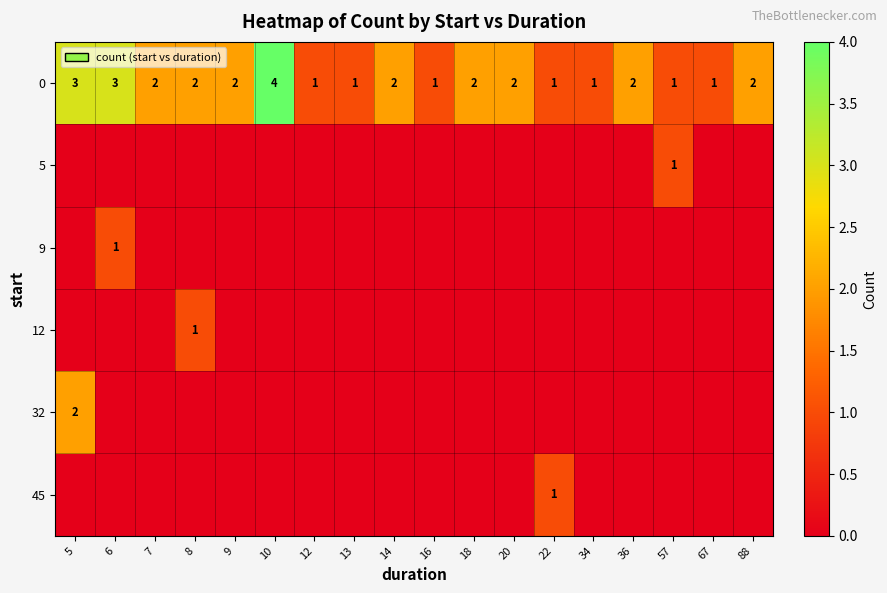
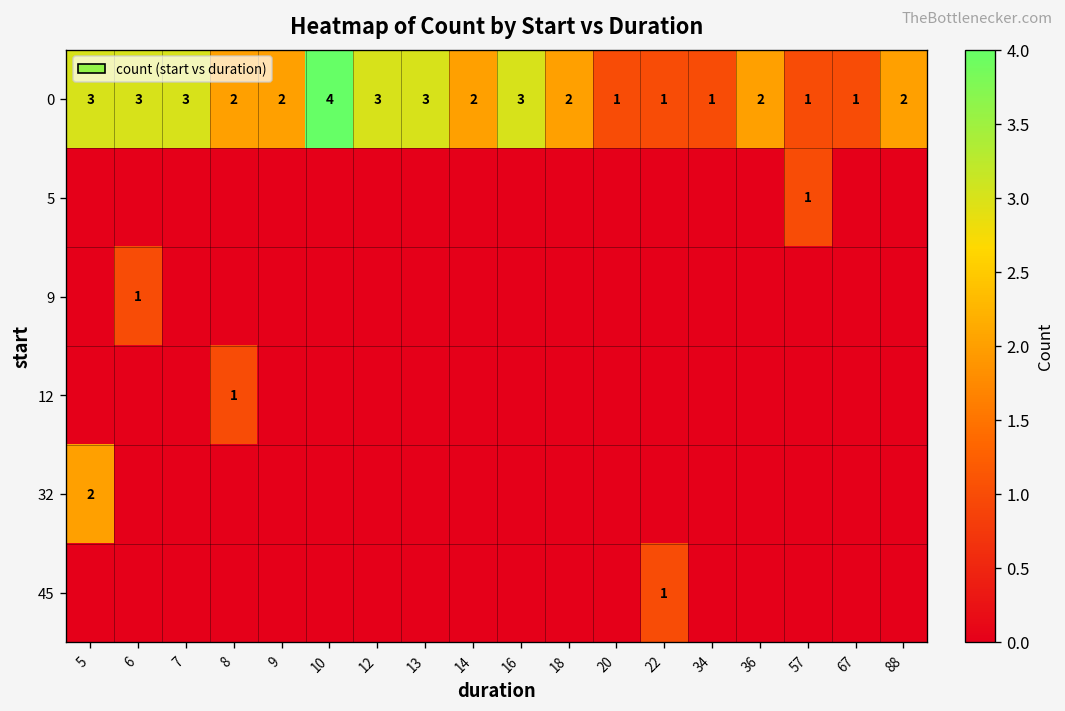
0, 7: 2 -> 3
0, 12: 1 -> 3
0, 13: 1 -> 3
0, 16: 1 -> 3
0, 20: 2 -> 1
